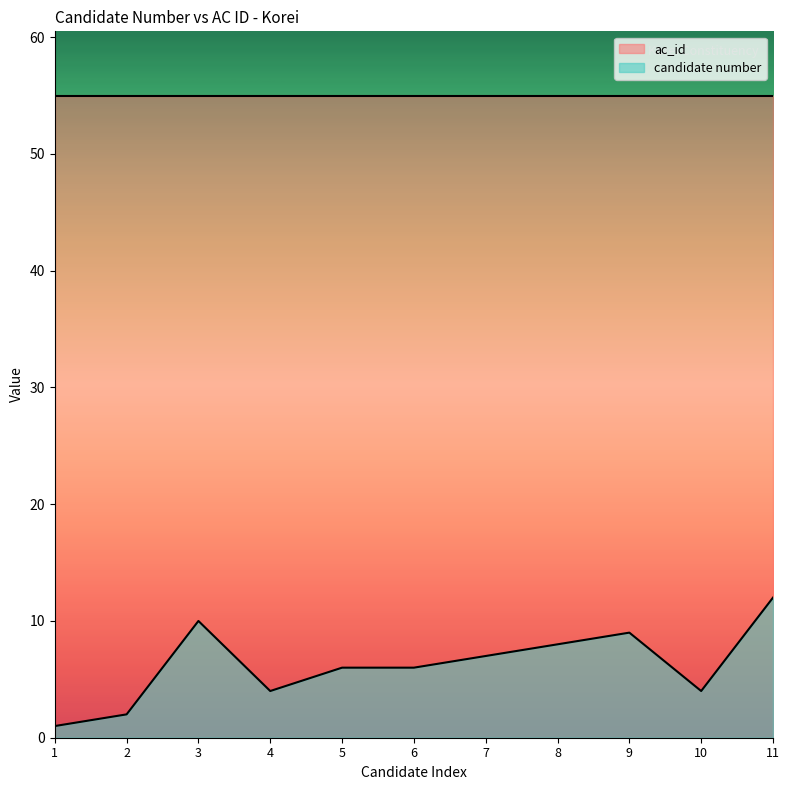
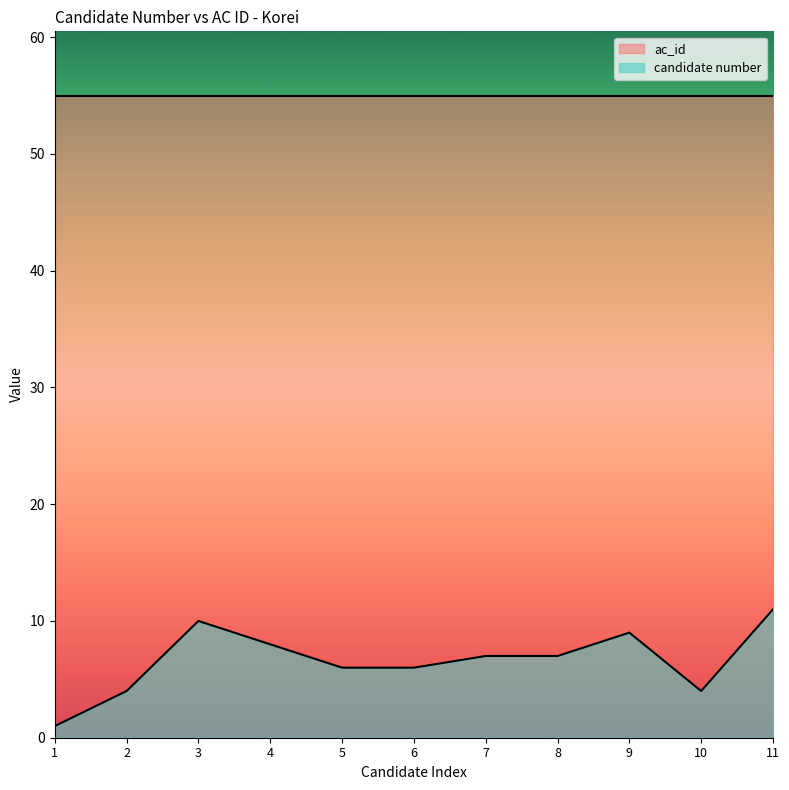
candidate number, 2: 2 -> 4
candidate number, 4: 4 -> 8
candidate number, 8: 8 -> 7
candidate number, 11: 12 -> 11
